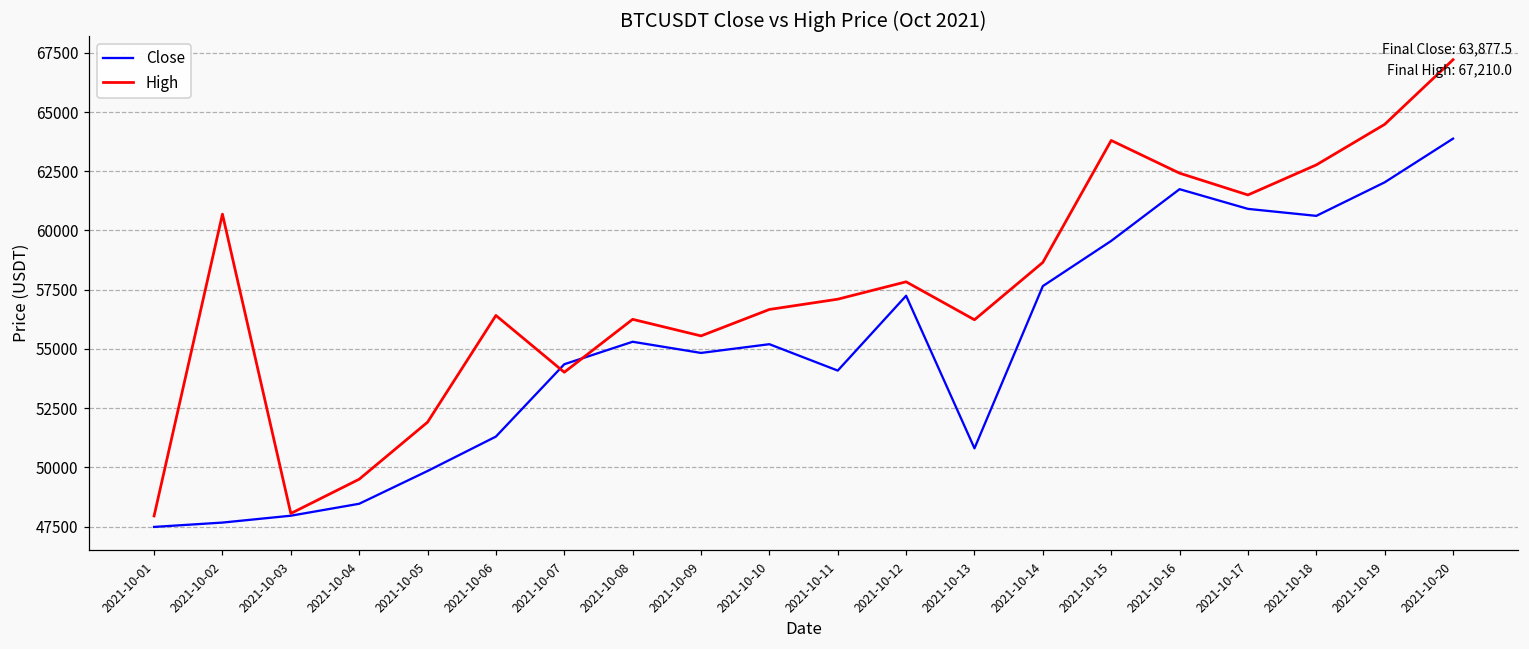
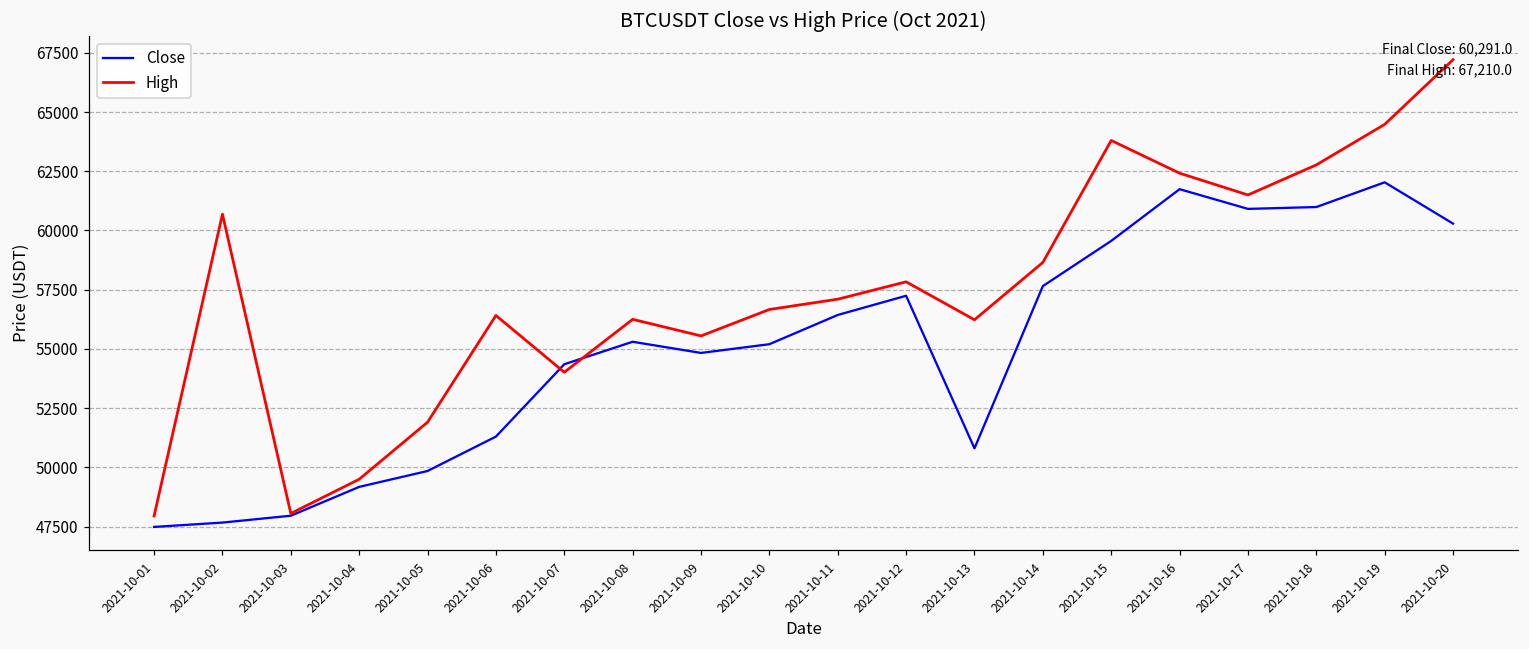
Close, 2021-10-04: 48500 -> 49200
Close, 2021-10-11: 54100 -> 56400
Close, 2021-10-18: 60600 -> 61000
Close, 2021-10-20: 63,877.5 -> 60,291.0
